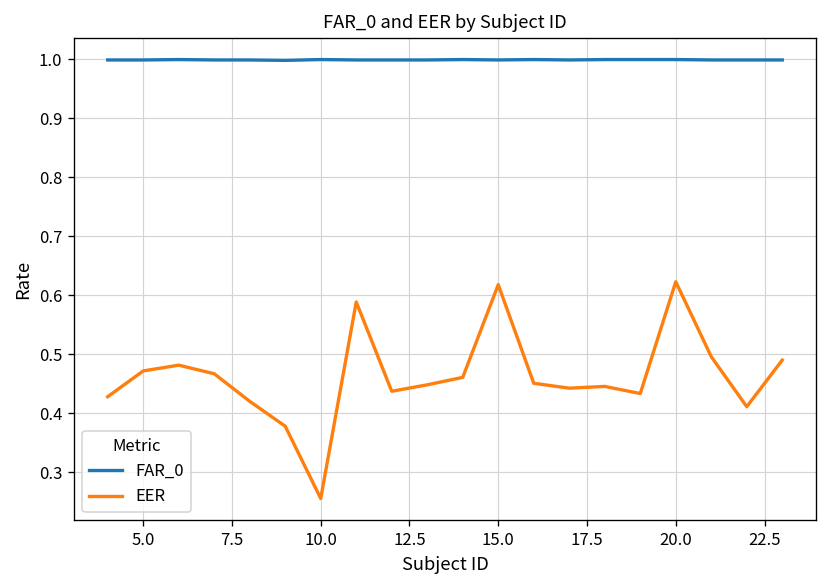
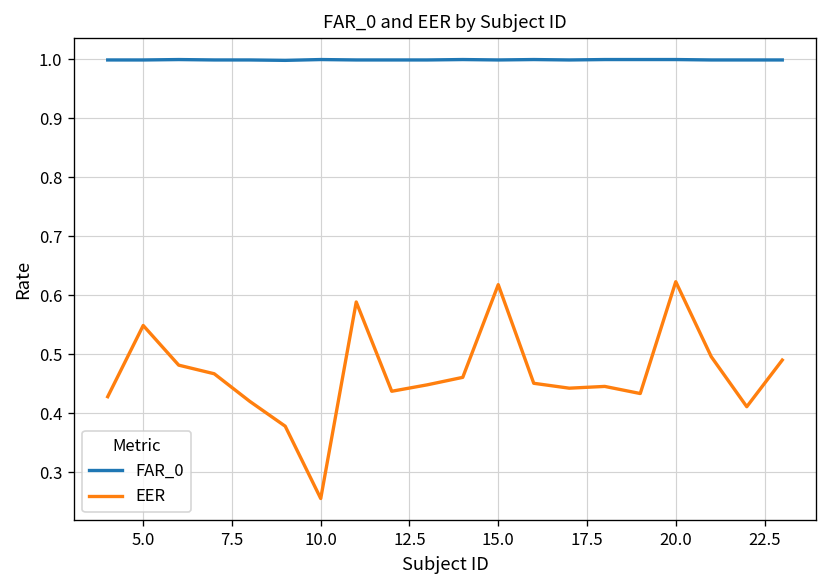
EER, 5.0: 0.47 -> 0.55
